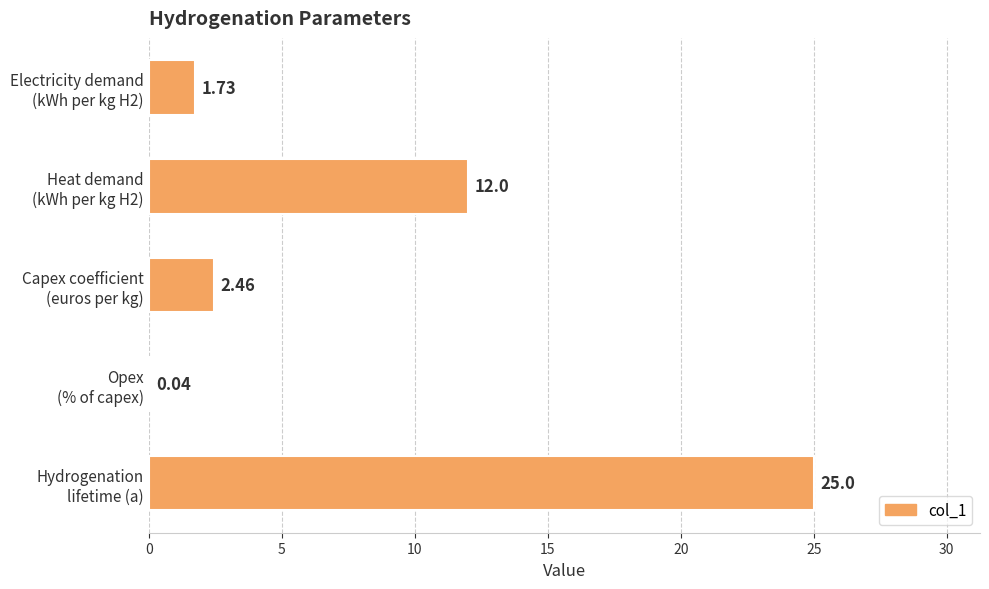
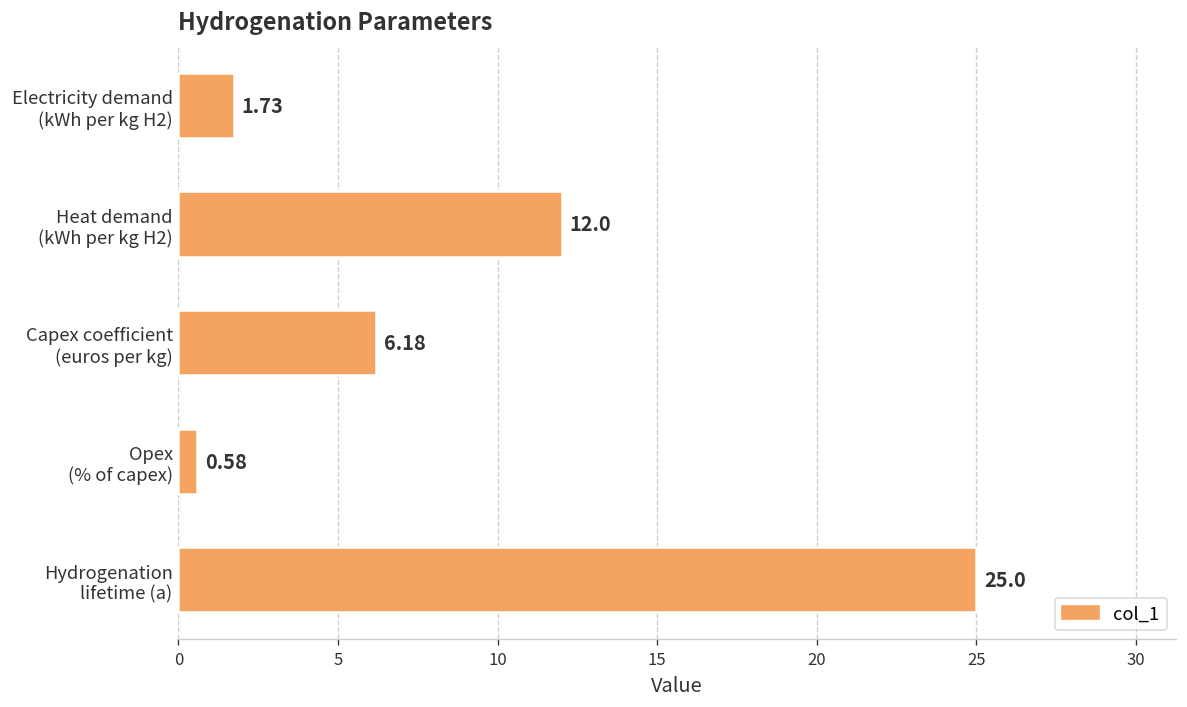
Capex coefficient (euros per kg): 2.46 -> 6.18
Opex (% of capex): 0.04 -> 0.58
